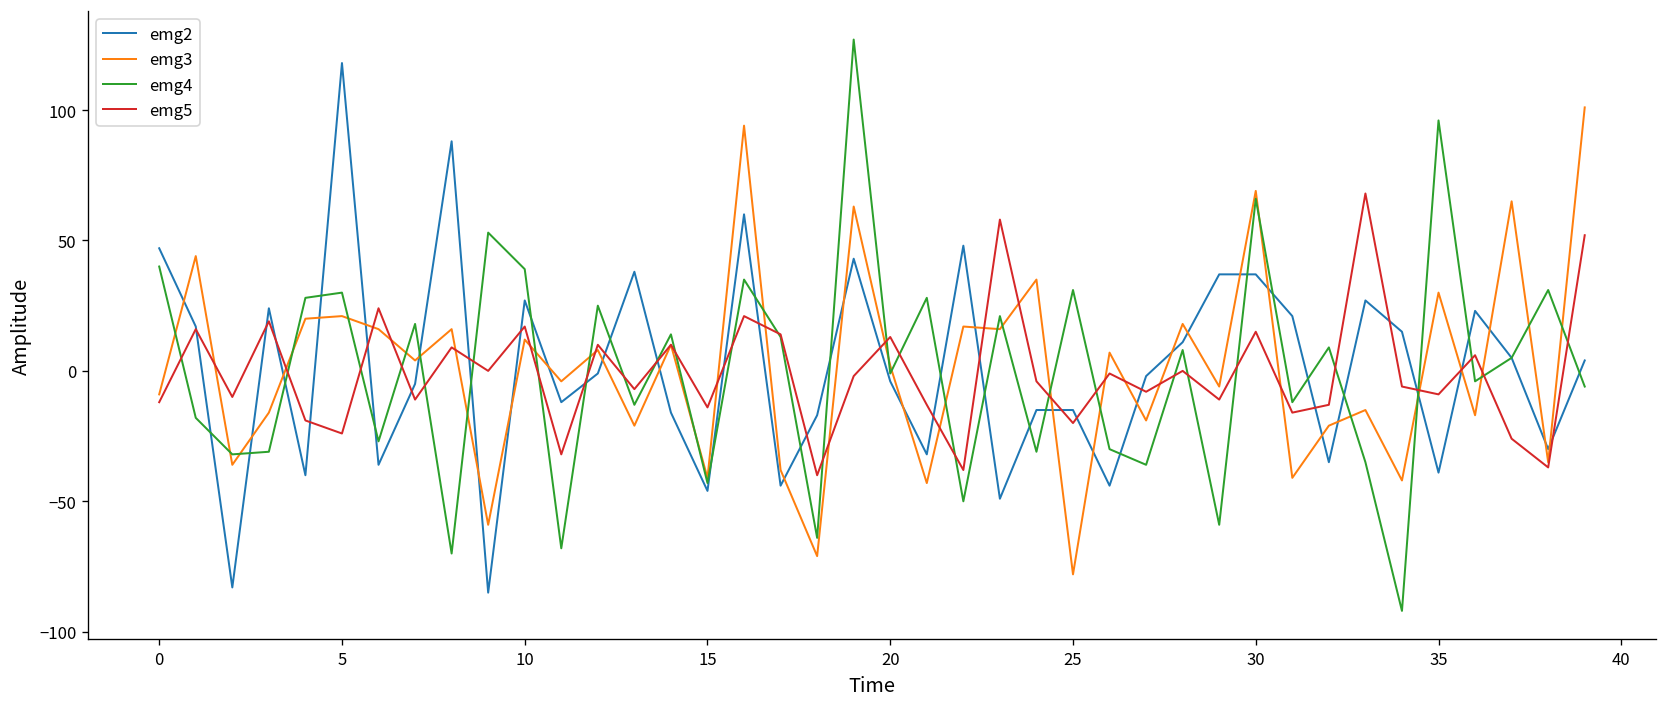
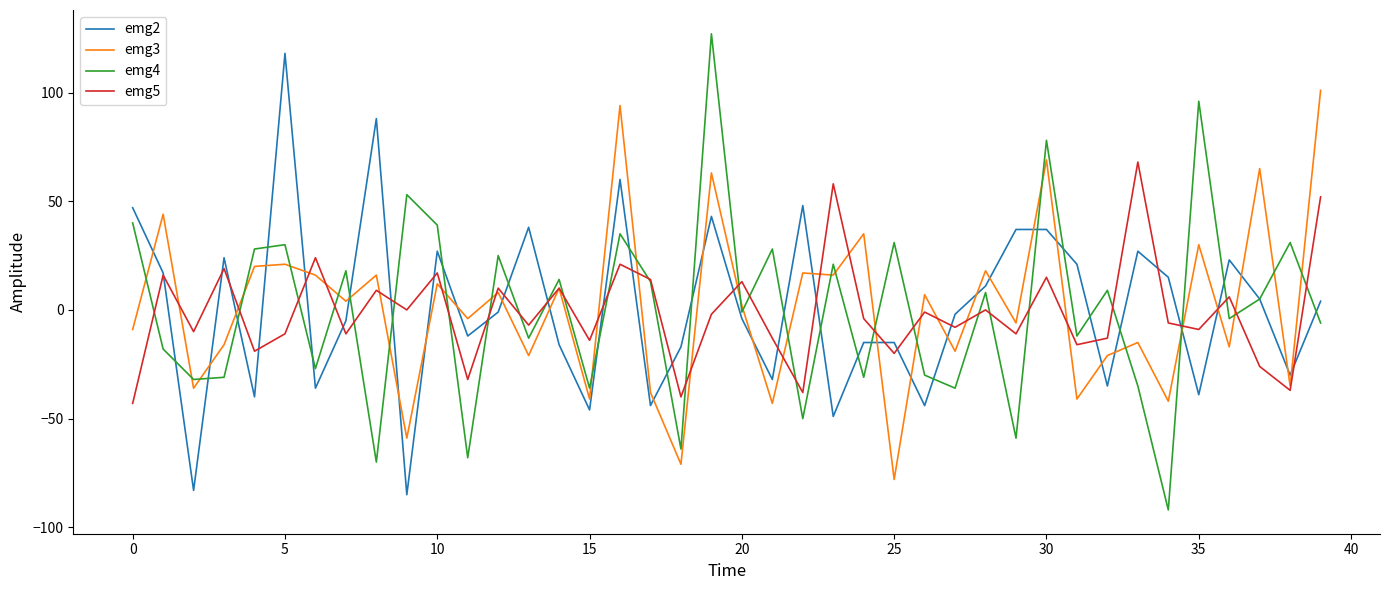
emg5, 0: -12 -> -43
emg5, 5: -24 -> -11
emg4, 15: -43 -> -36
emg4, 30: 66 -> 78
